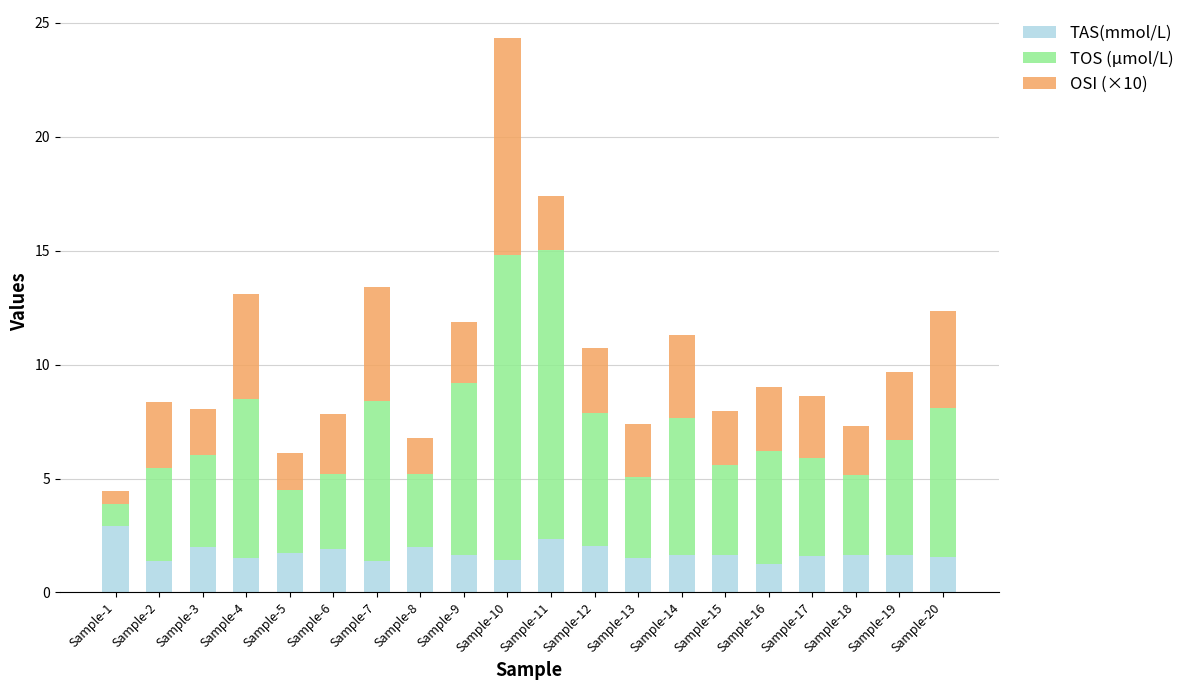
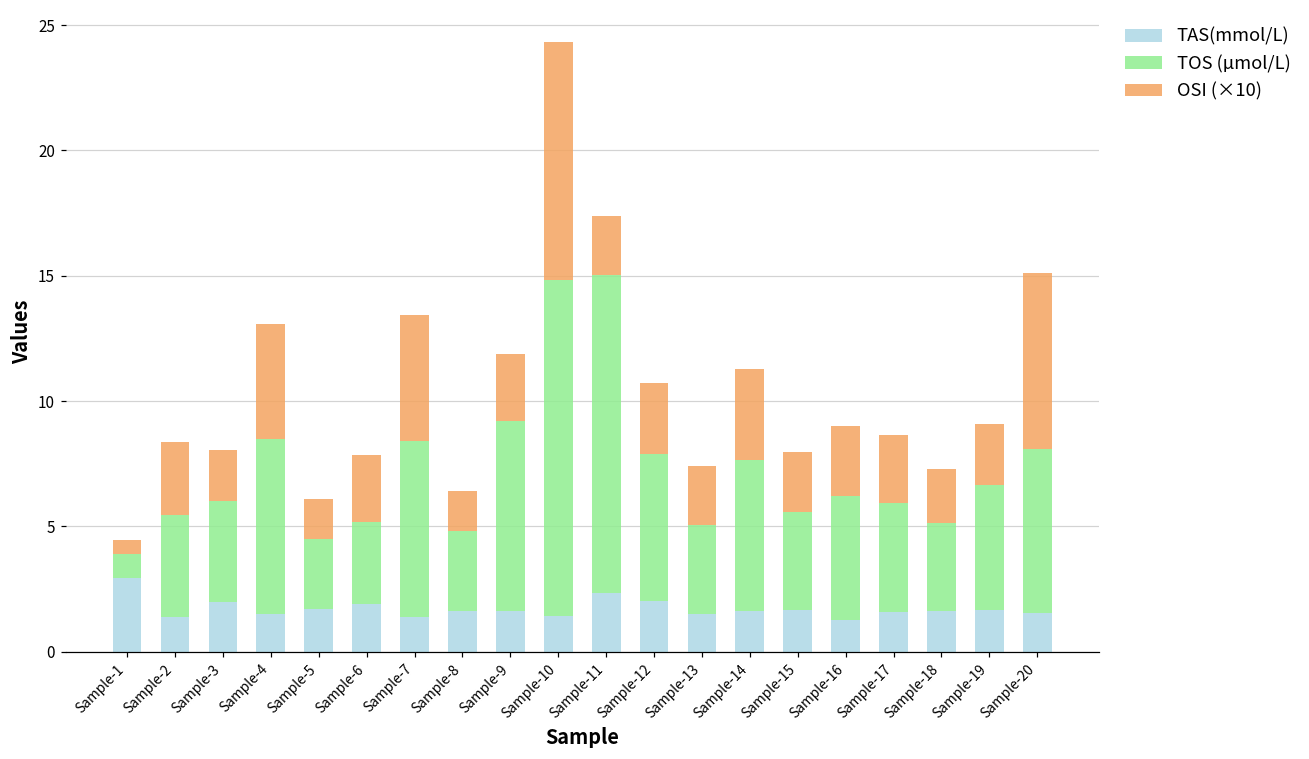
TAS(mmol/L), Sample-8: 2.0 -> 1.6
OSI (×10), Sample-19: 3.0 -> 2.4
OSI (×10), Sample-20: 4.3 -> 7.0
